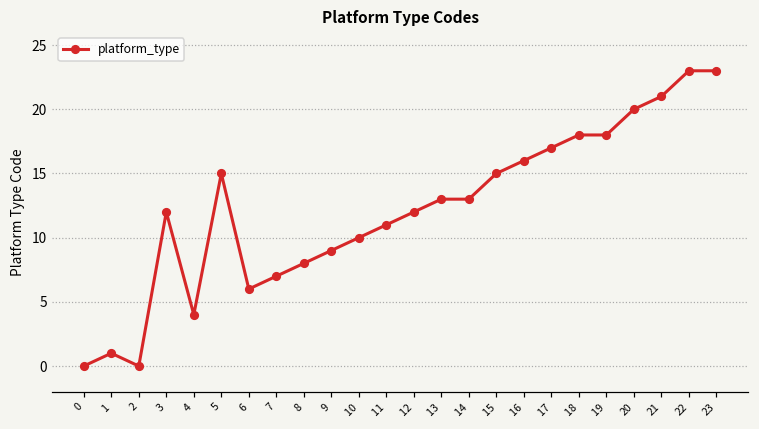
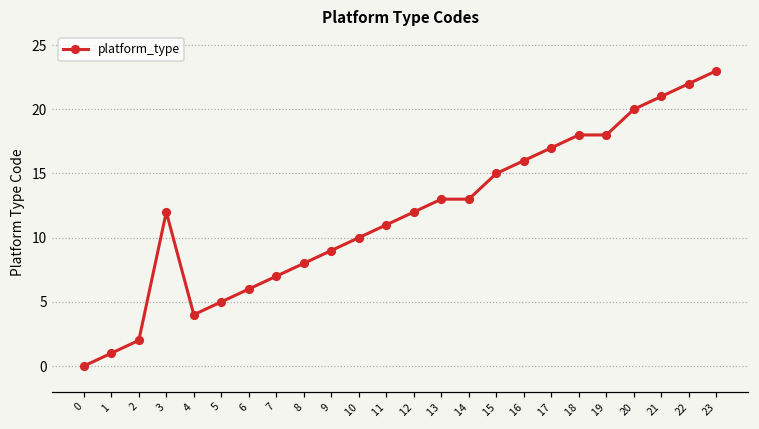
2: 0 -> 2
5: 15 -> 5
22: 23 -> 22
